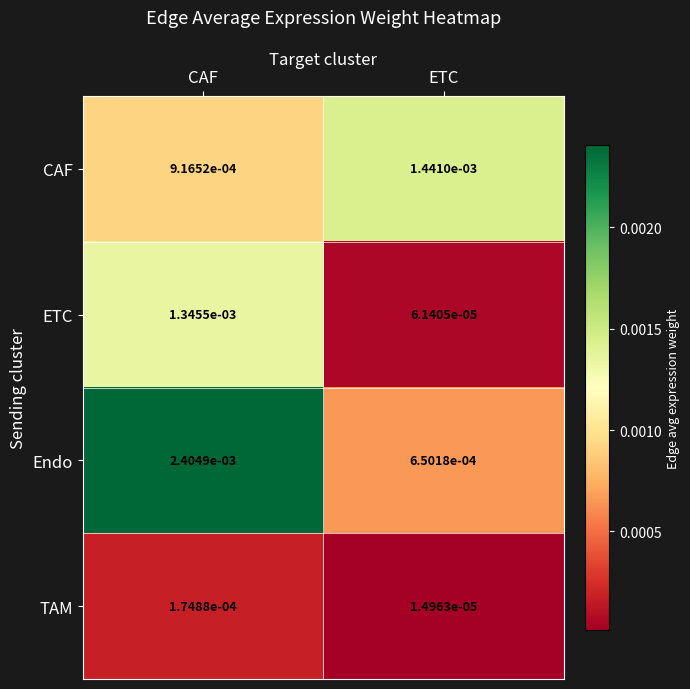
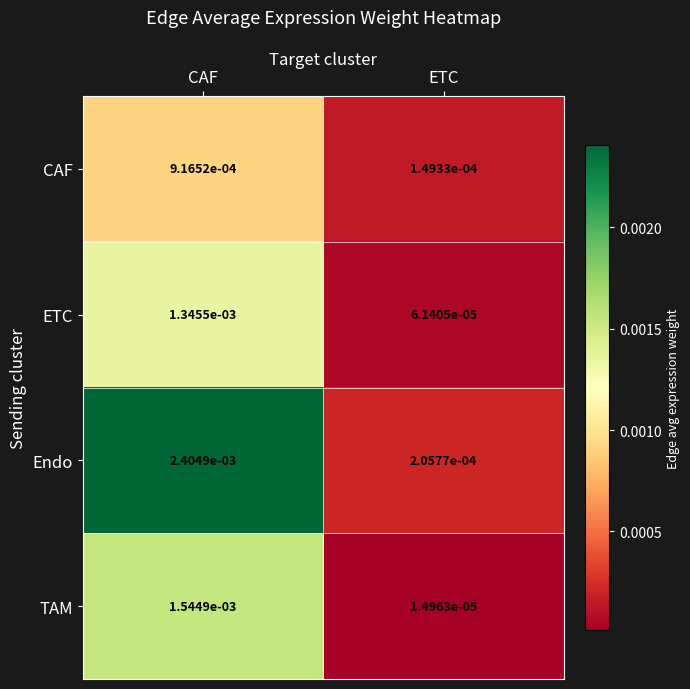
CAF, ETC: 1.4410e-03 -> 1.4933e-04
Endo, ETC: 6.5018e-04 -> 2.0577e-04
TAM, CAF: 1.7488e-04 -> 1.5449e-03
